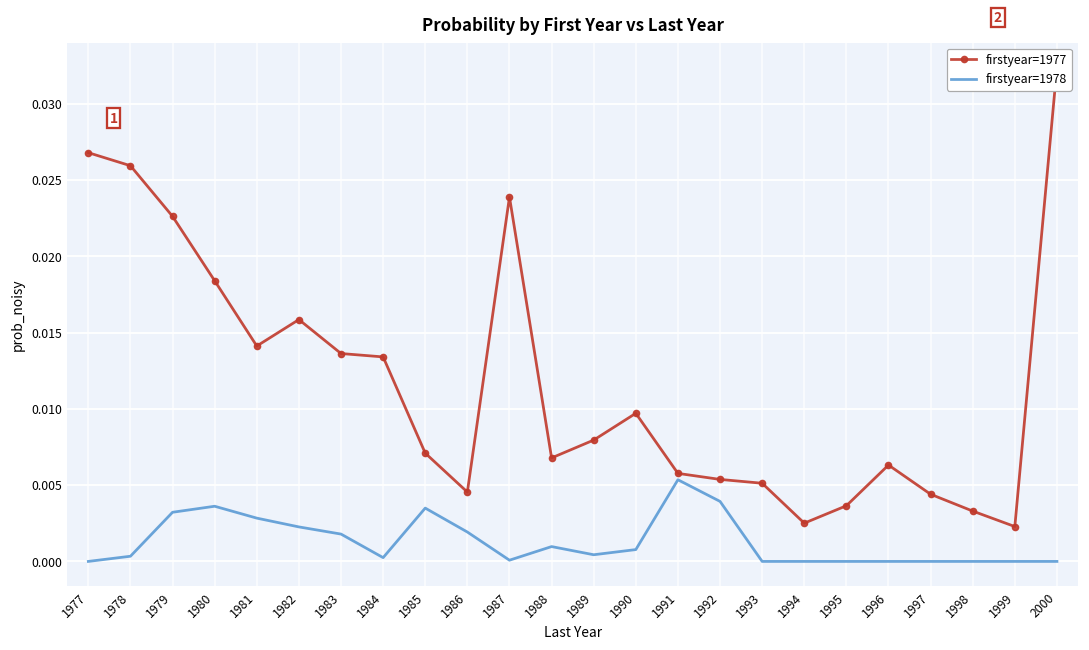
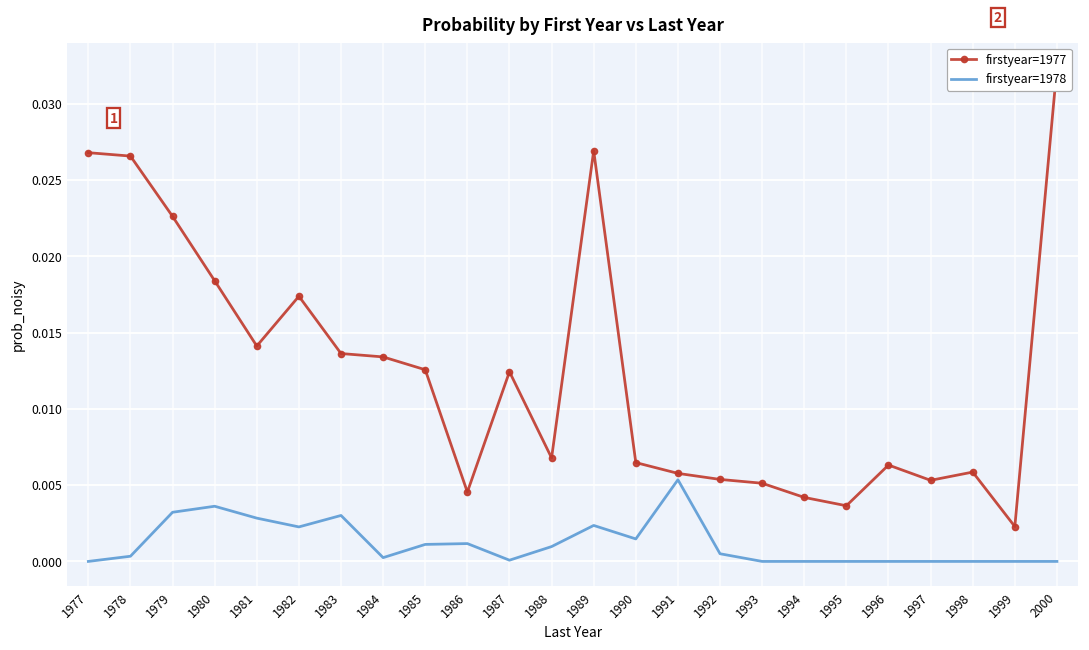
firstyear=1977, 1978: 0.0259 -> 0.0266
firstyear=1977, 1982: 0.0159 -> 0.0174
firstyear=1978, 1983: 0.0018 -> 0.0030
firstyear=1977, 1985: 0.0071 -> 0.0126
firstyear=1978, 1985: 0.0035 -> 0.0011
firstyear=1978, 1986: 0.0019 -> 0.0012
firstyear=1977, 1987: 0.0239 -> 0.0124
firstyear=1977, 1989: 0.0080 -> 0.0269
firstyear=1978, 1989: 0.0004 -> 0.0024
firstyear=1977, 1990: 0.0097 -> 0.0065
firstyear=1978, 1990: 0.0008 -> 0.0015
firstyear=1978, 1992: 0.0039 -> 0.0005
firstyear=1977, 1994: 0.0025 -> 0.0042
firstyear=1977, 1997: 0.0044 -> 0.0053
firstyear=1977, 1998: 0.0033 -> 0.0059
